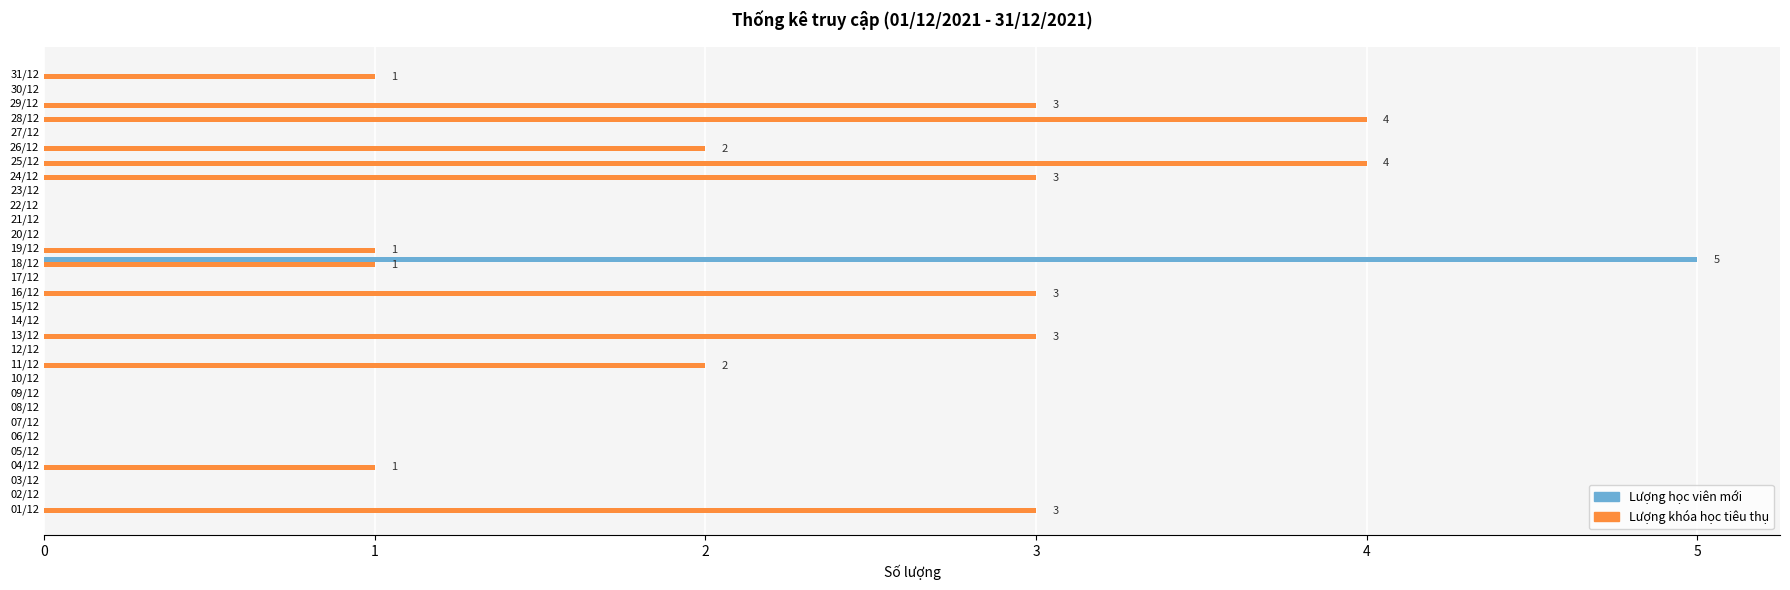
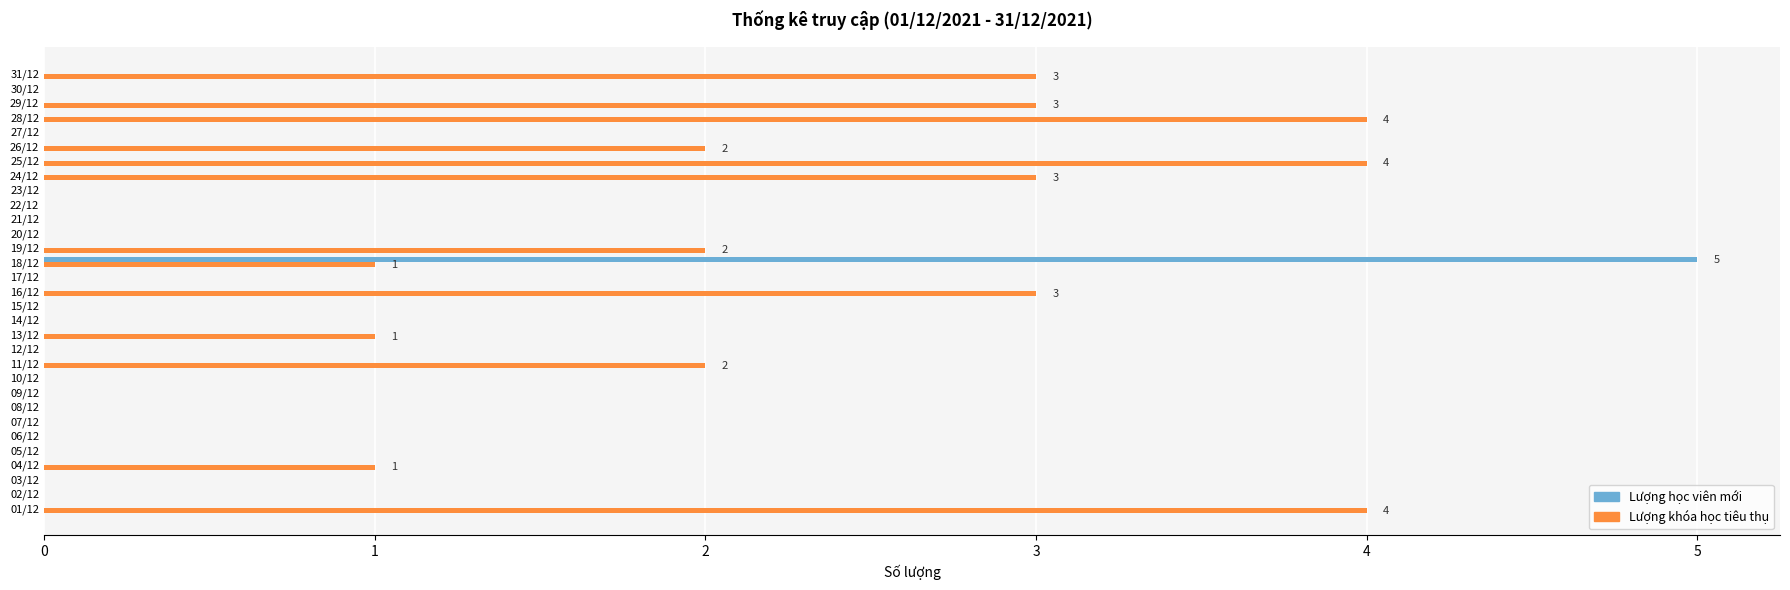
Lượng khóa học tiêu thụ, 31/12: 1 -> 3
Lượng khóa học tiêu thụ, 19/12: 1 -> 2
Lượng khóa học tiêu thụ, 13/12: 3 -> 1
Lượng khóa học tiêu thụ, 01/12: 3 -> 4
